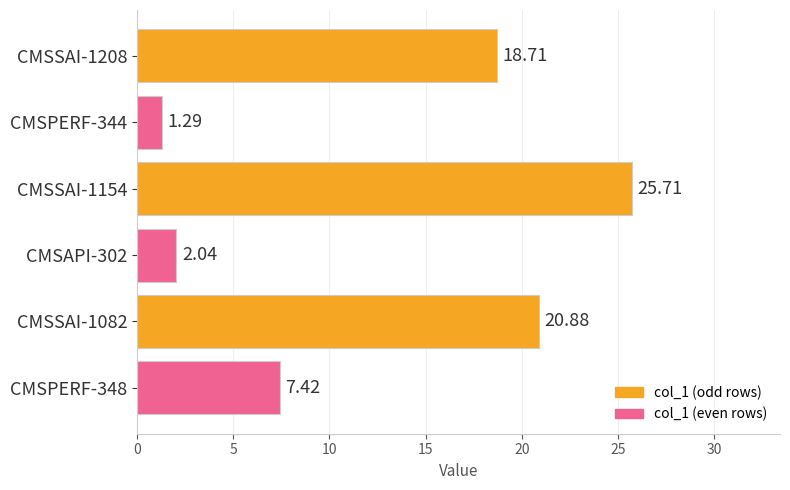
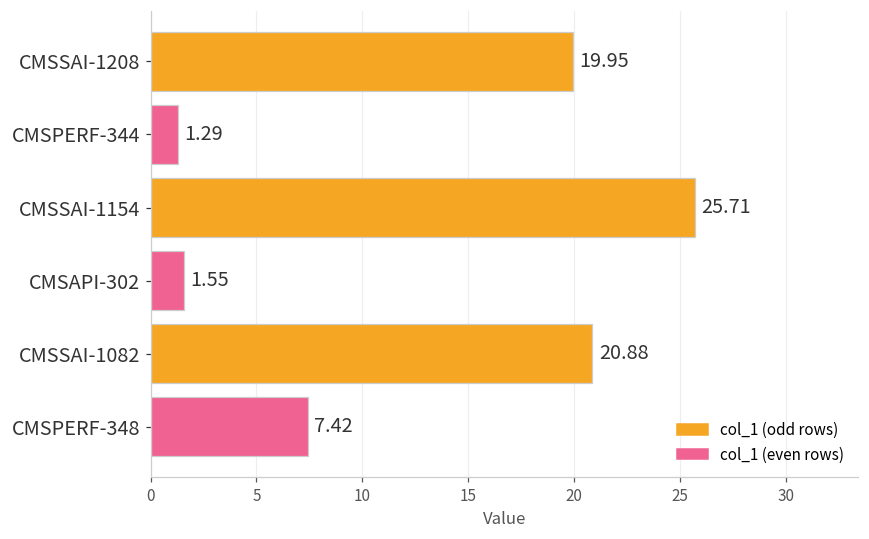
CMSSAI-1208: 18.71 -> 19.95
CMSAPI-302: 2.04 -> 1.55
